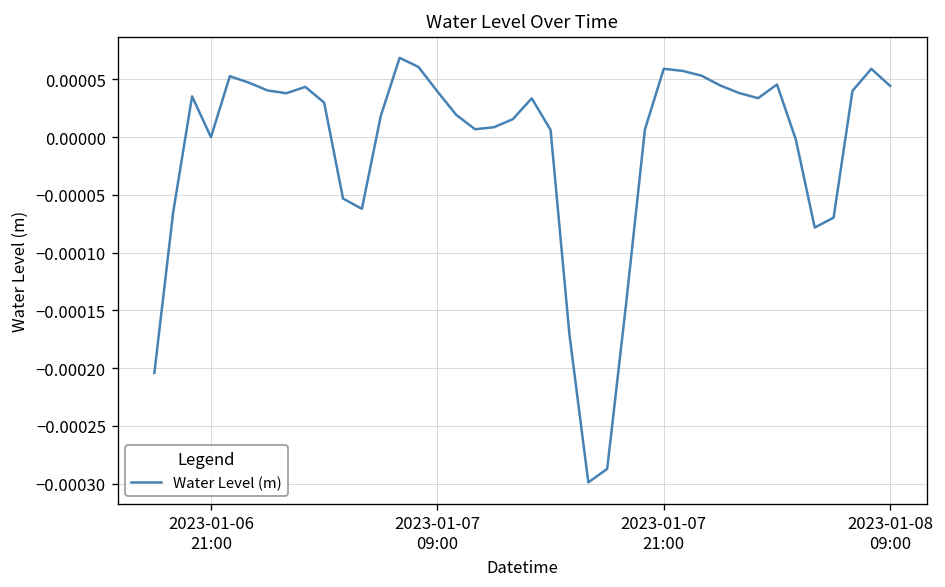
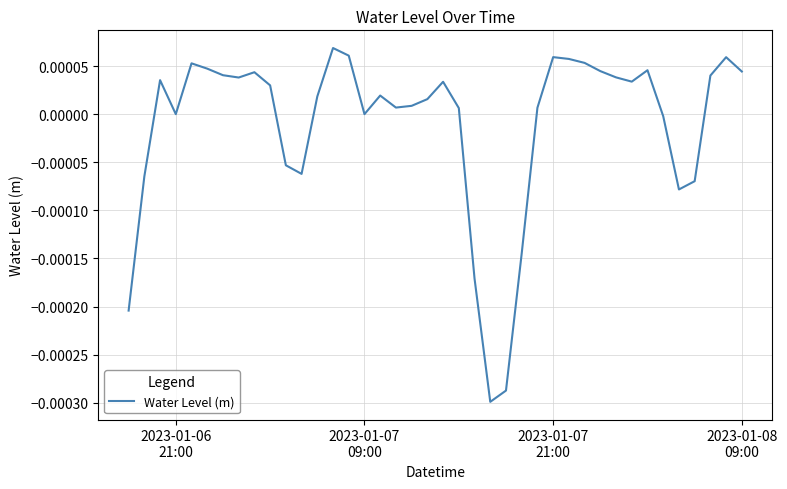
2023-01-07 09:00: 0.00004 -> 0.00000
